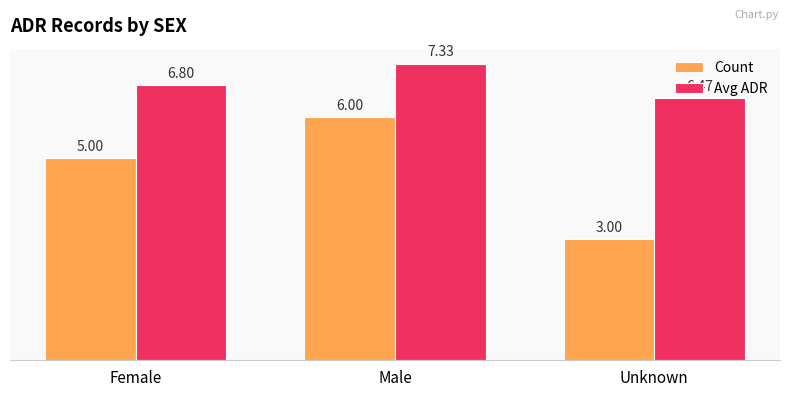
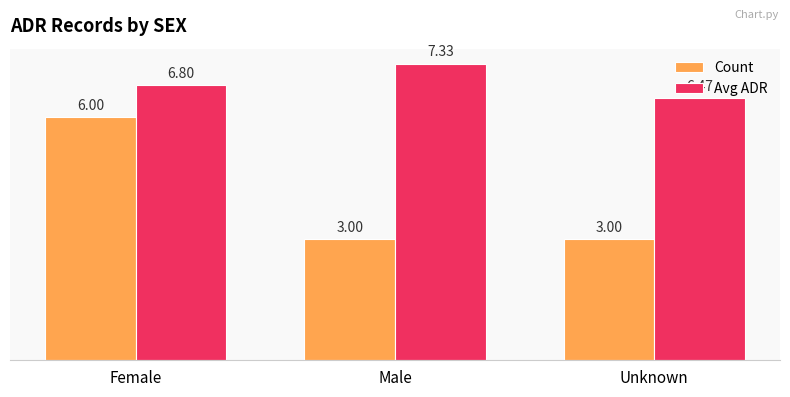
Count, Female: 5.00 -> 6.00
Count, Male: 6.00 -> 3.00
